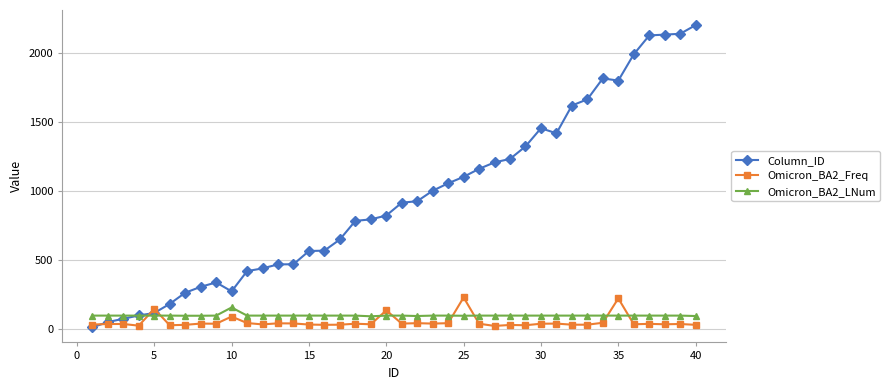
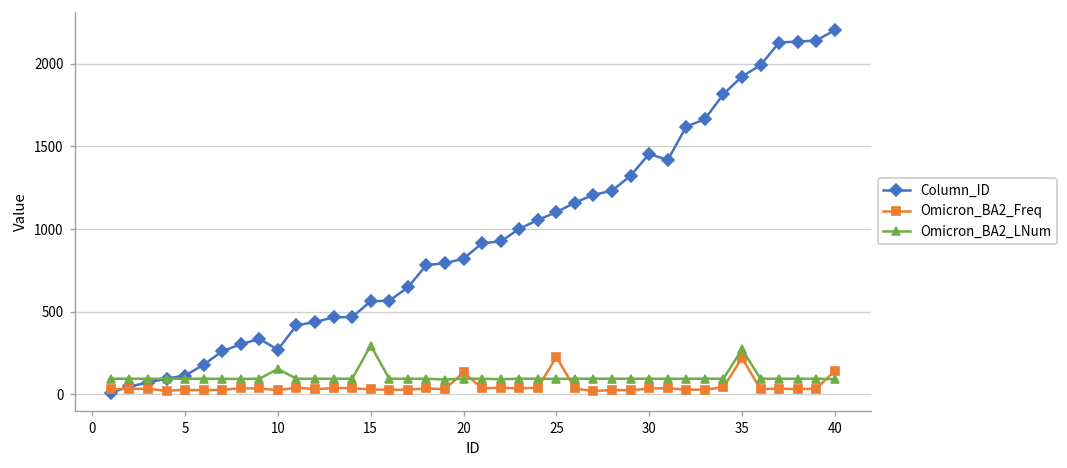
Omicron_BA2_Freq, 5: 140 -> 30
Omicron_BA2_Freq, 10: 90 -> 30
Omicron_BA2_LNum, 15: 90 -> 300
Column_ID, 35: 1800 -> 1920
Omicron_BA2_LNum, 35: 90 -> 270
Omicron_BA2_Freq, 40: 30 -> 140
